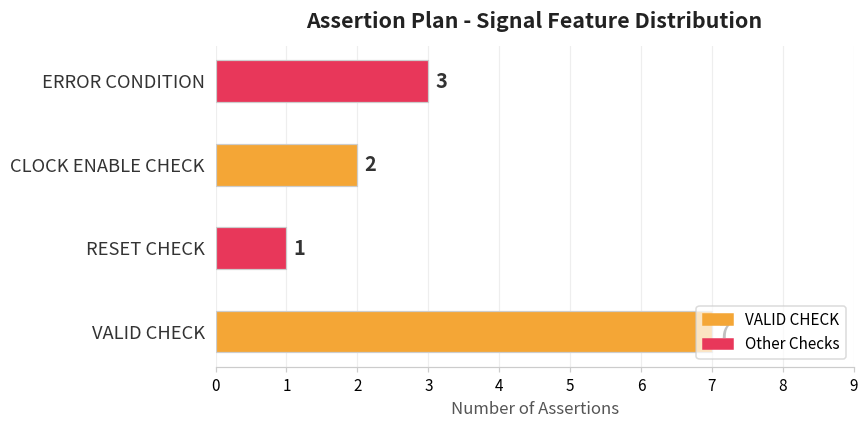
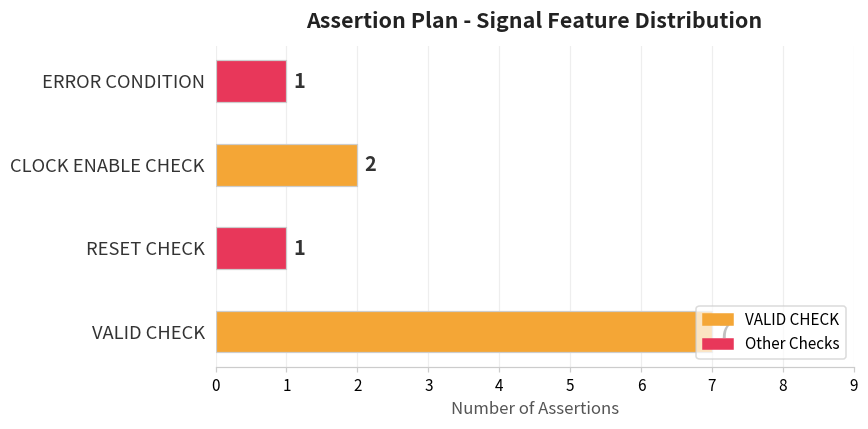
ERROR CONDITION: 3 -> 1
